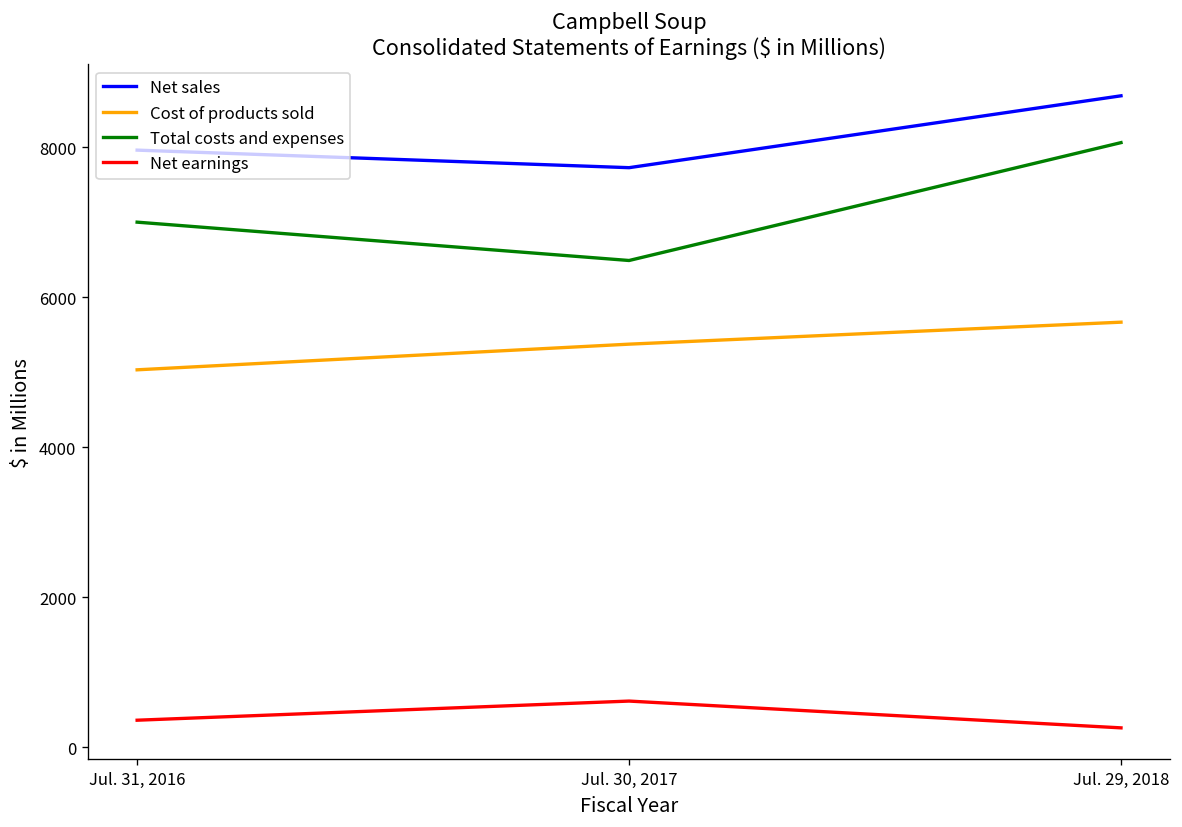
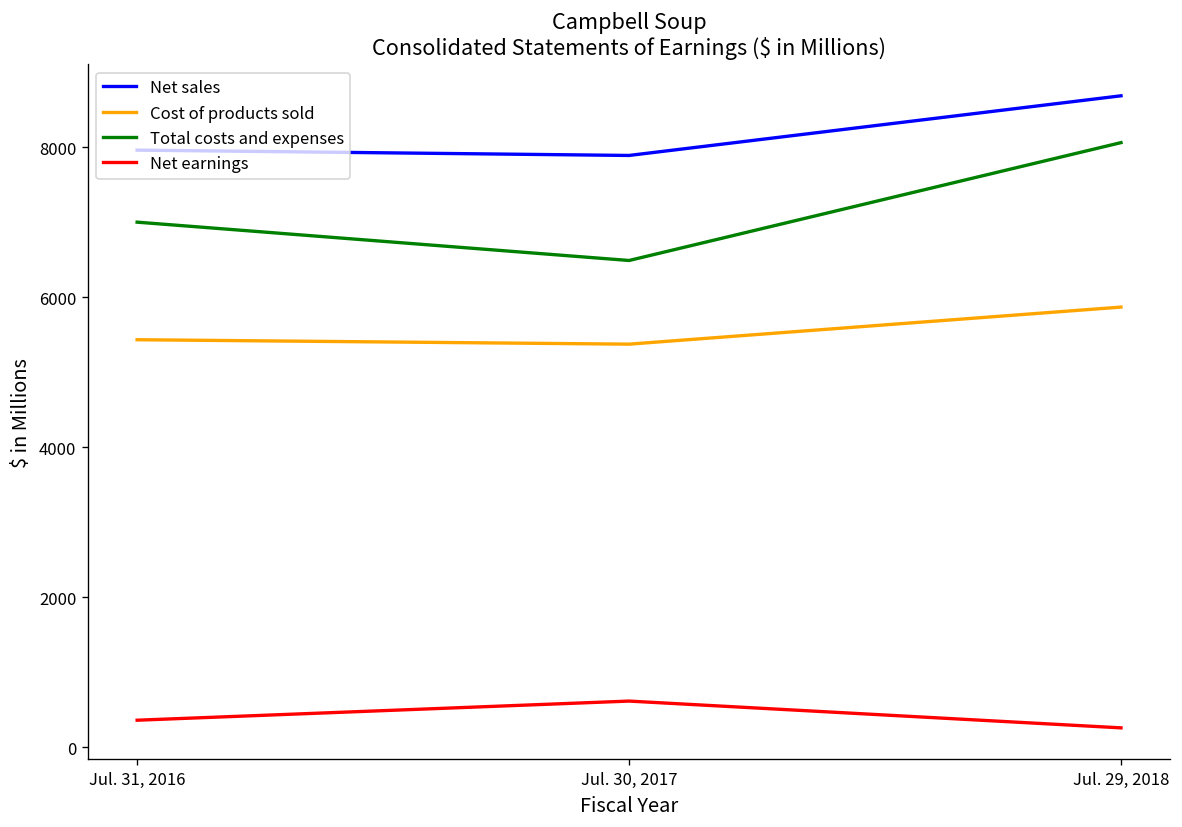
Cost of products sold, Jul. 31, 2016: 5000 -> 5400
Net sales, Jul. 30, 2017: 7700 -> 7900
Cost of products sold, Jul. 29, 2018: 5700 -> 5900
